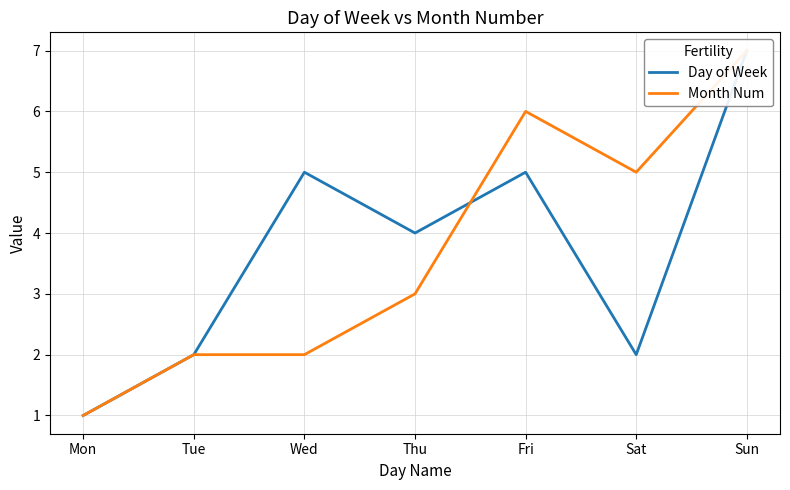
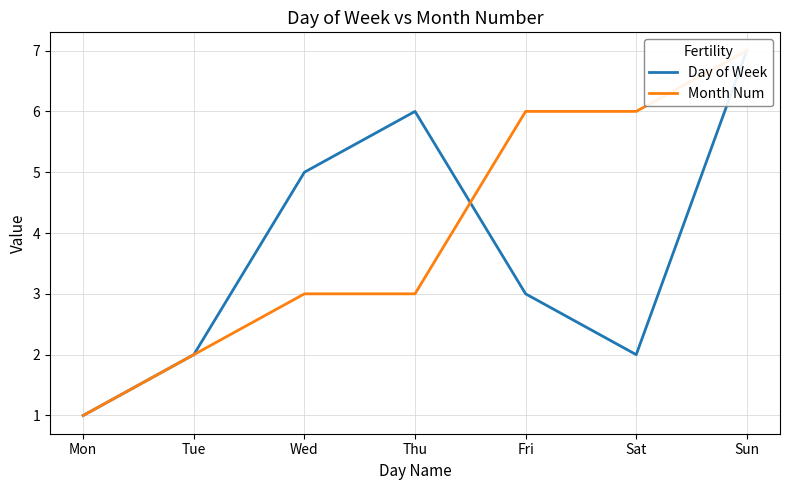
Month Num, Wed: 2 -> 3
Day of Week, Thu: 4 -> 6
Day of Week, Fri: 5 -> 3
Month Num, Sat: 5 -> 6
